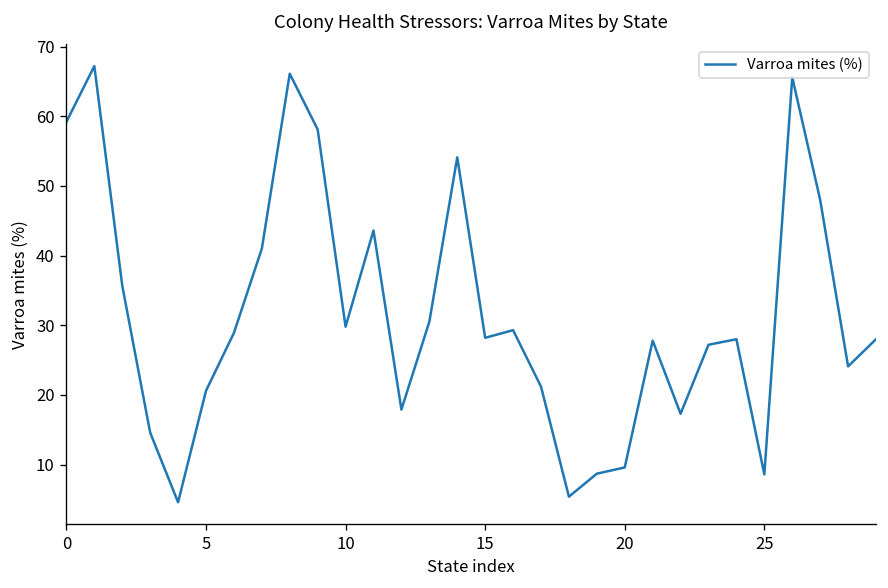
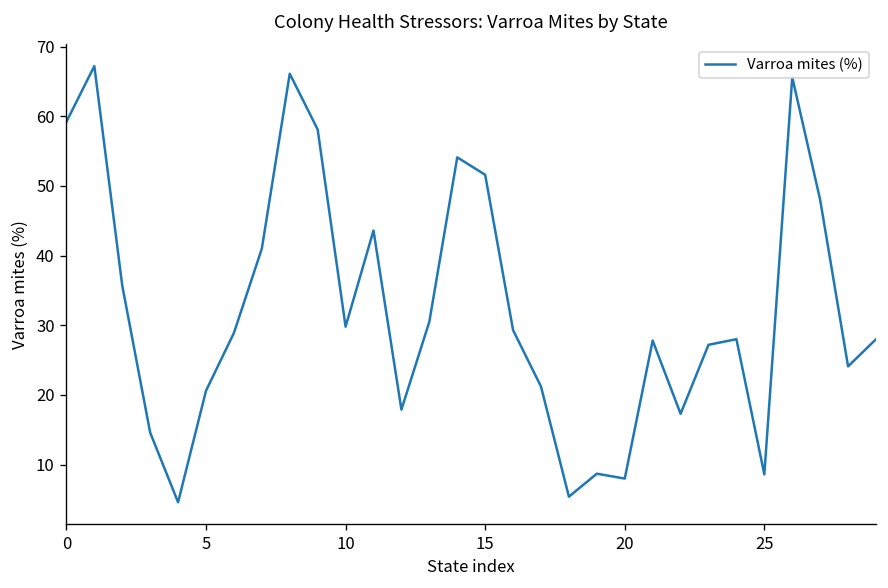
15: 28 -> 52
20: 10 -> 8
